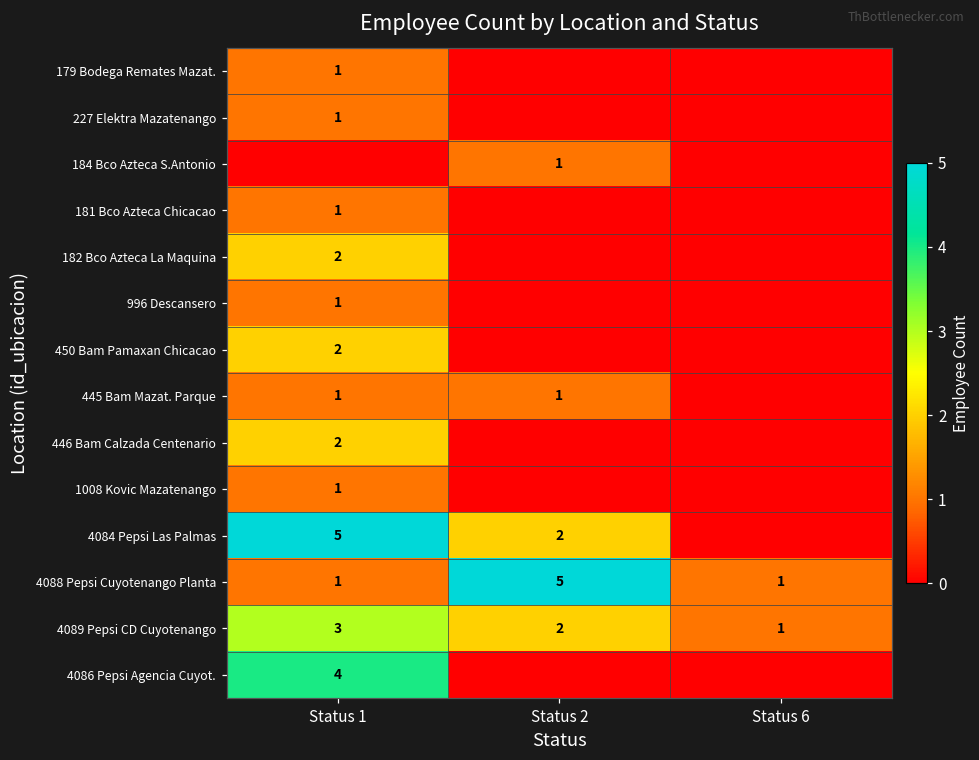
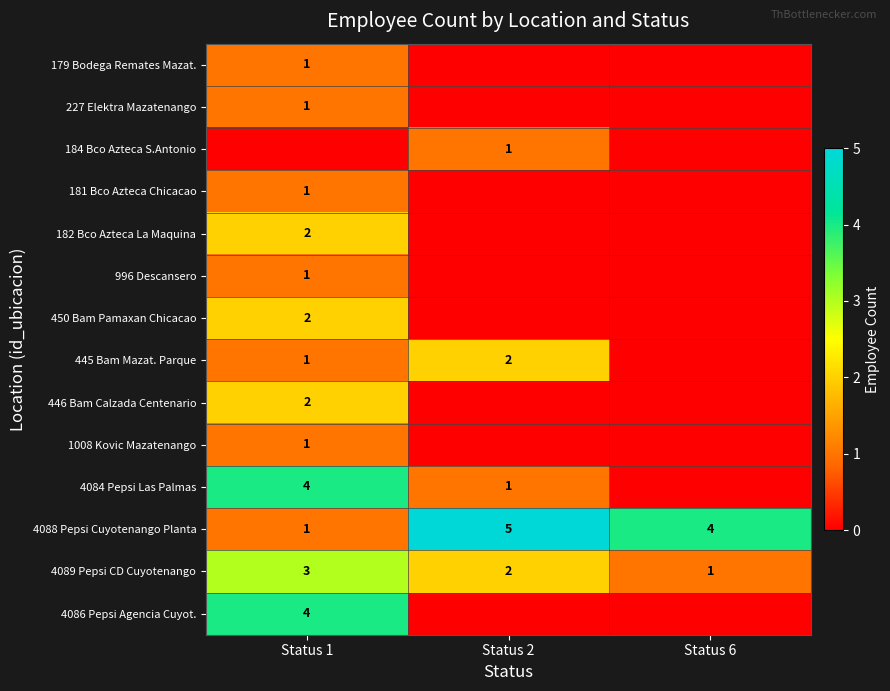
445 Bam Mazat. Parque, Status 2: 1 -> 2
4084 Pepsi Las Palmas, Status 1: 5 -> 4
4084 Pepsi Las Palmas, Status 2: 2 -> 1
4088 Pepsi Cuyotenango Planta, Status 6: 1 -> 4
